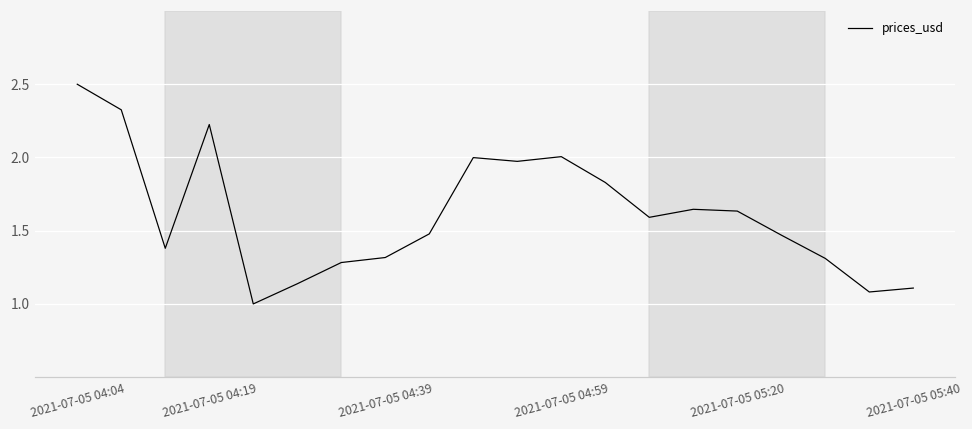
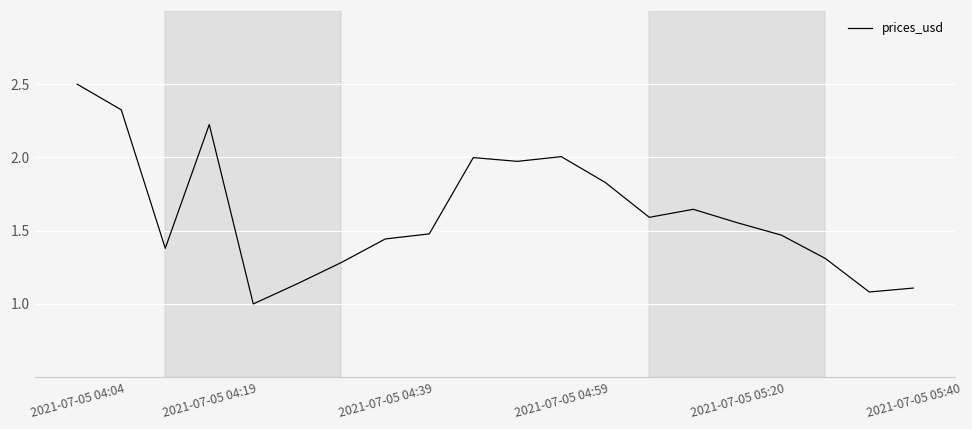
2021-07-05 04:39: 1.32 -> 1.44
2021-07-05 05:20: 1.63 -> 1.55
